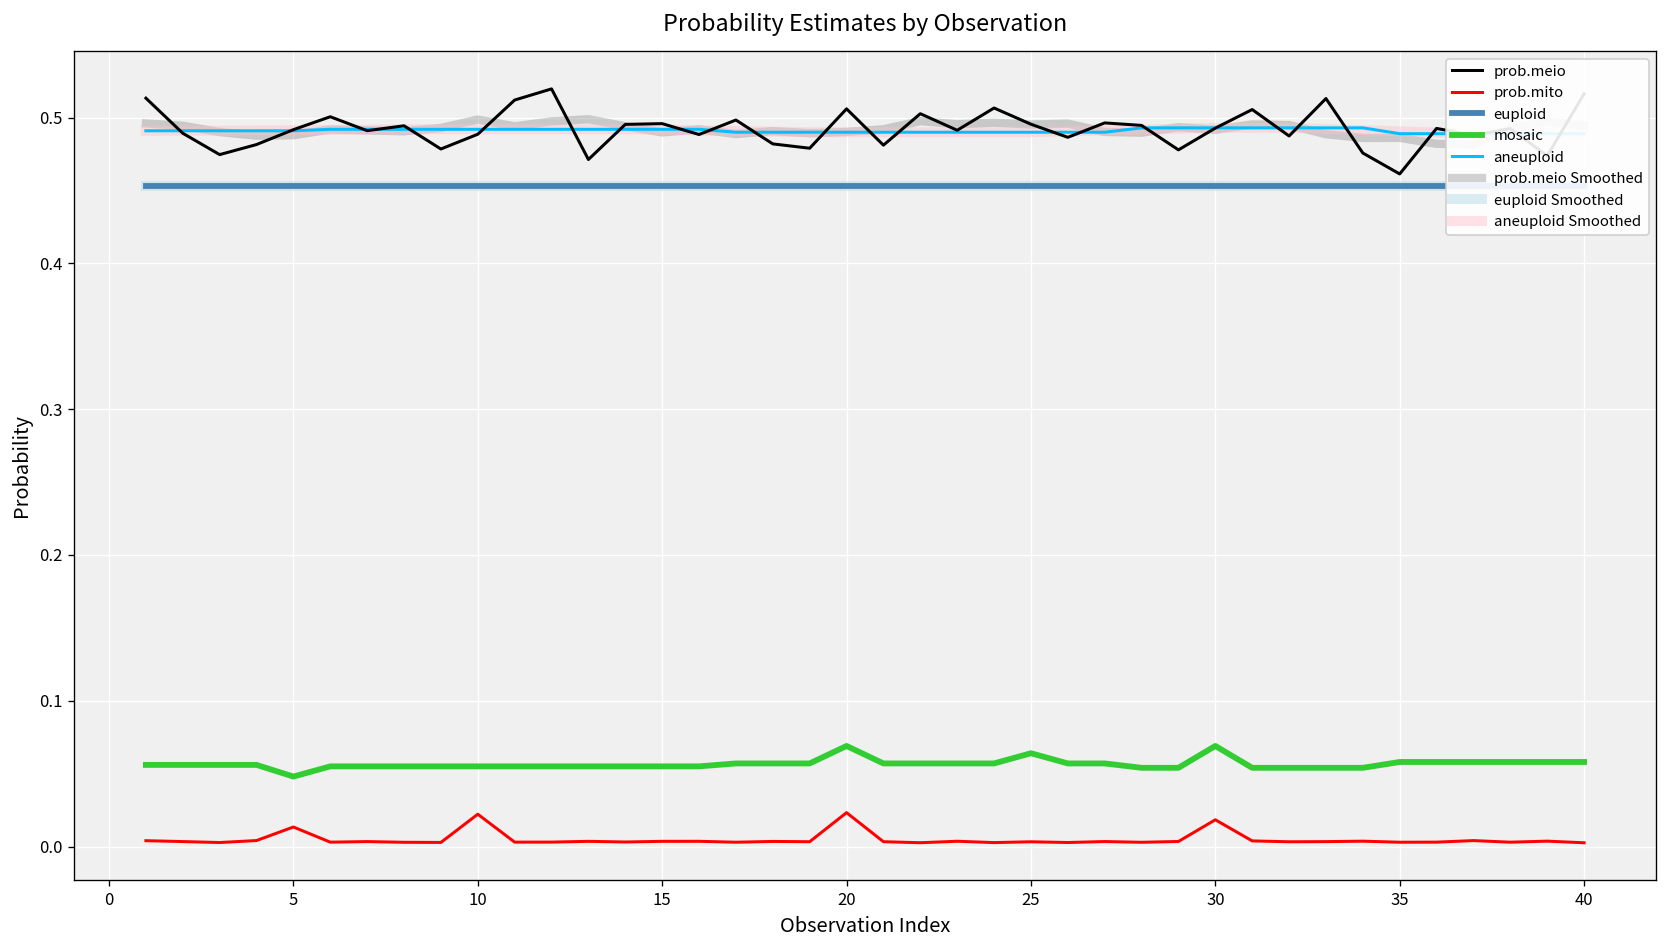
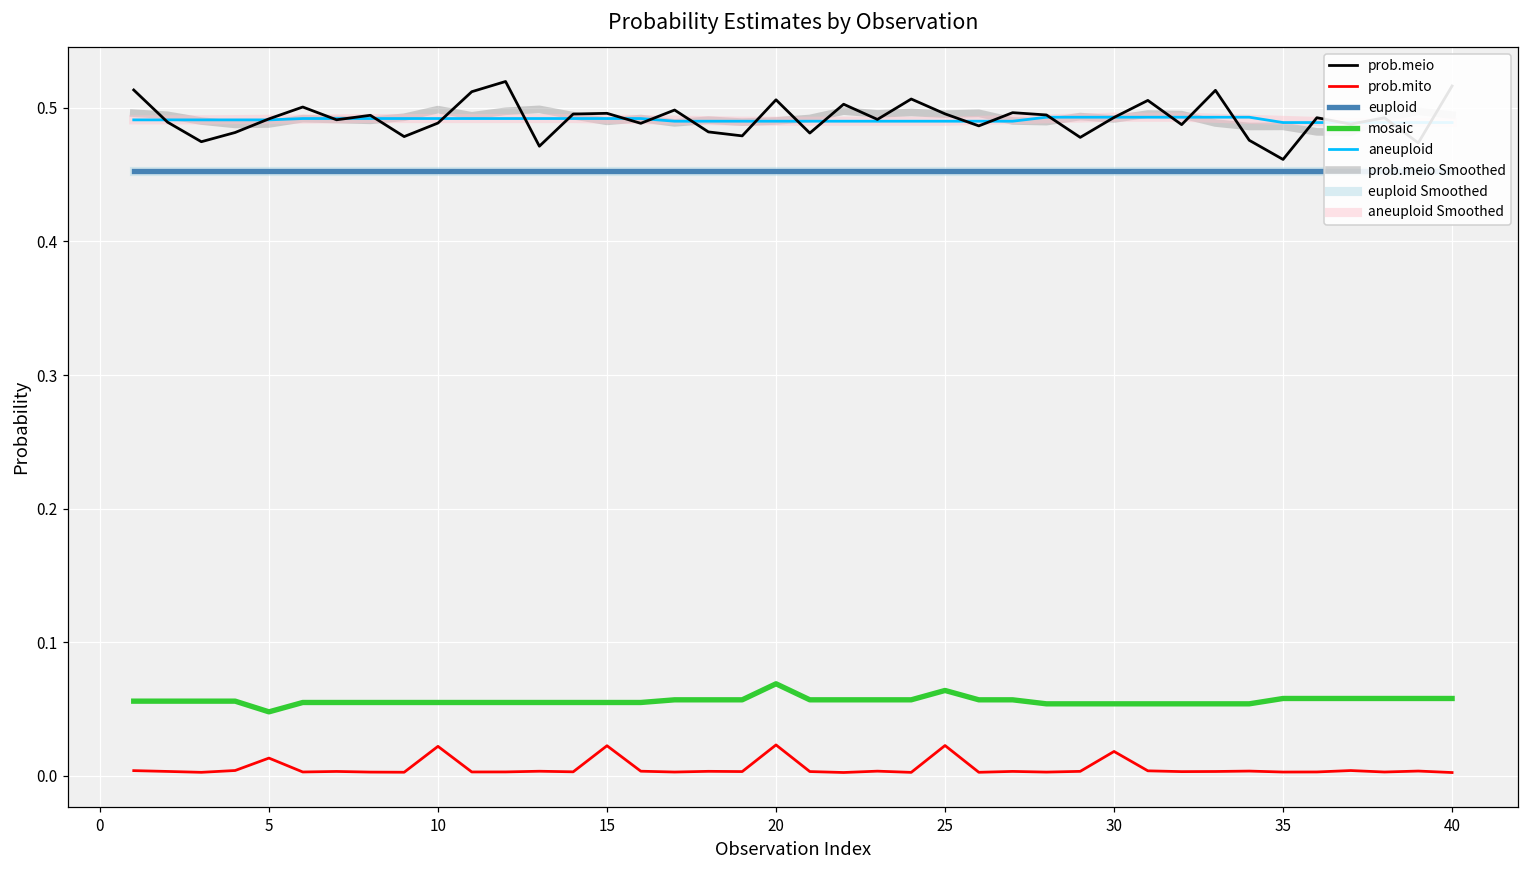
prob.mito, 15: 0.004 -> 0.023
prob.mito, 25: 0.003 -> 0.023
mosaic, 30: 0.069 -> 0.054
